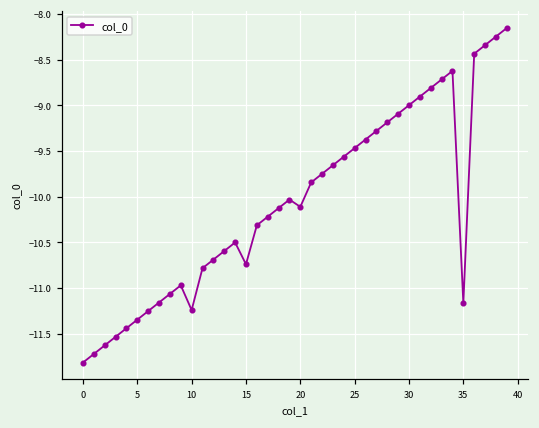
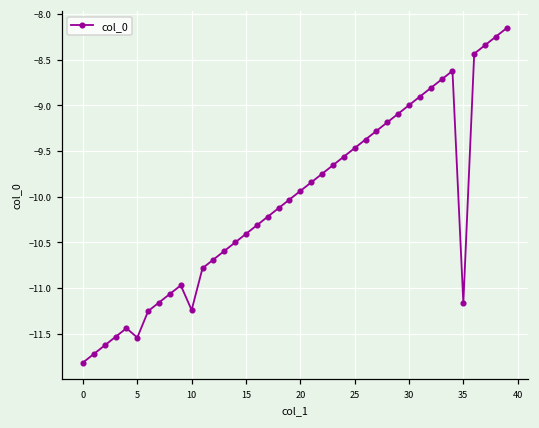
5: -11.3 -> -11.5
15: -10.7 -> -10.4
20: -10.1 -> -9.9
